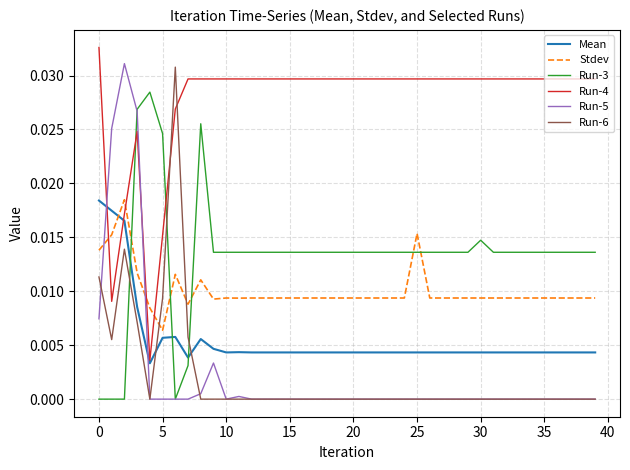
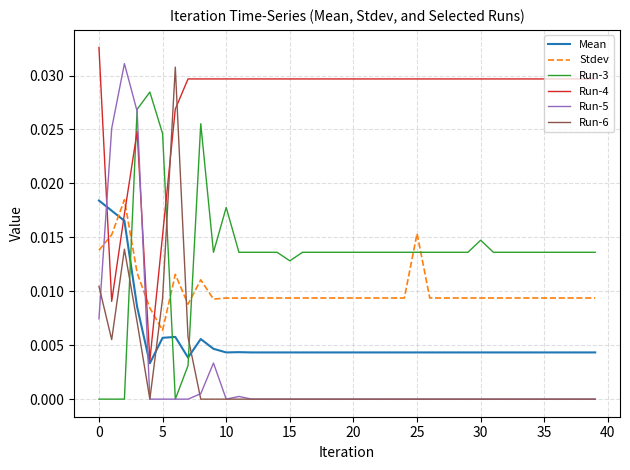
Run-6, 0: 0.0113 -> 0.0105
Run-3, 10: 0.0136 -> 0.0178
Run-3, 15: 0.0136 -> 0.0128
